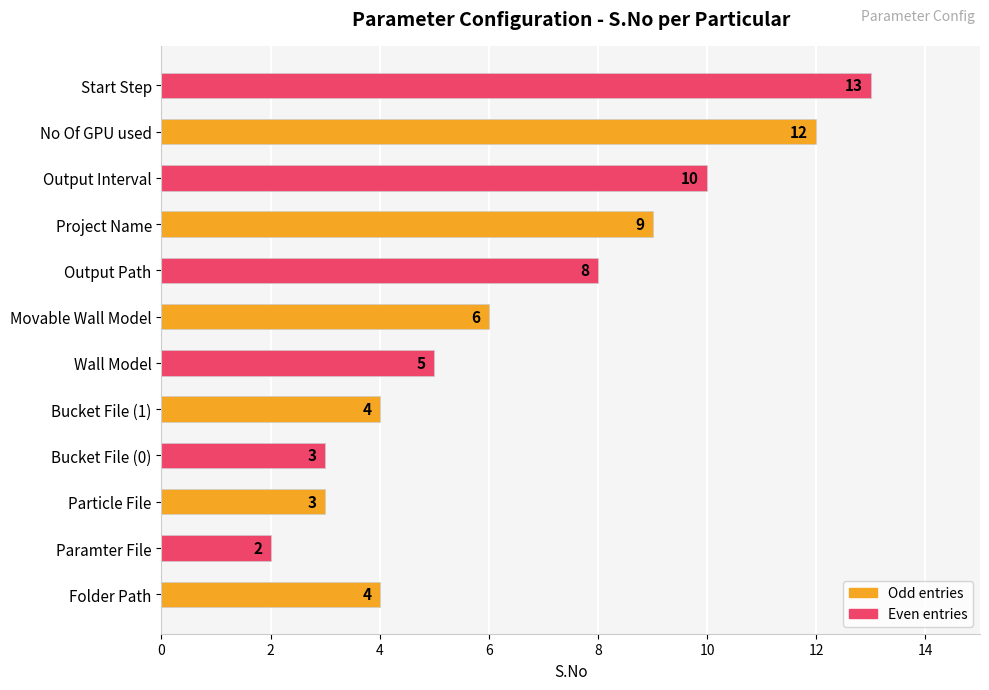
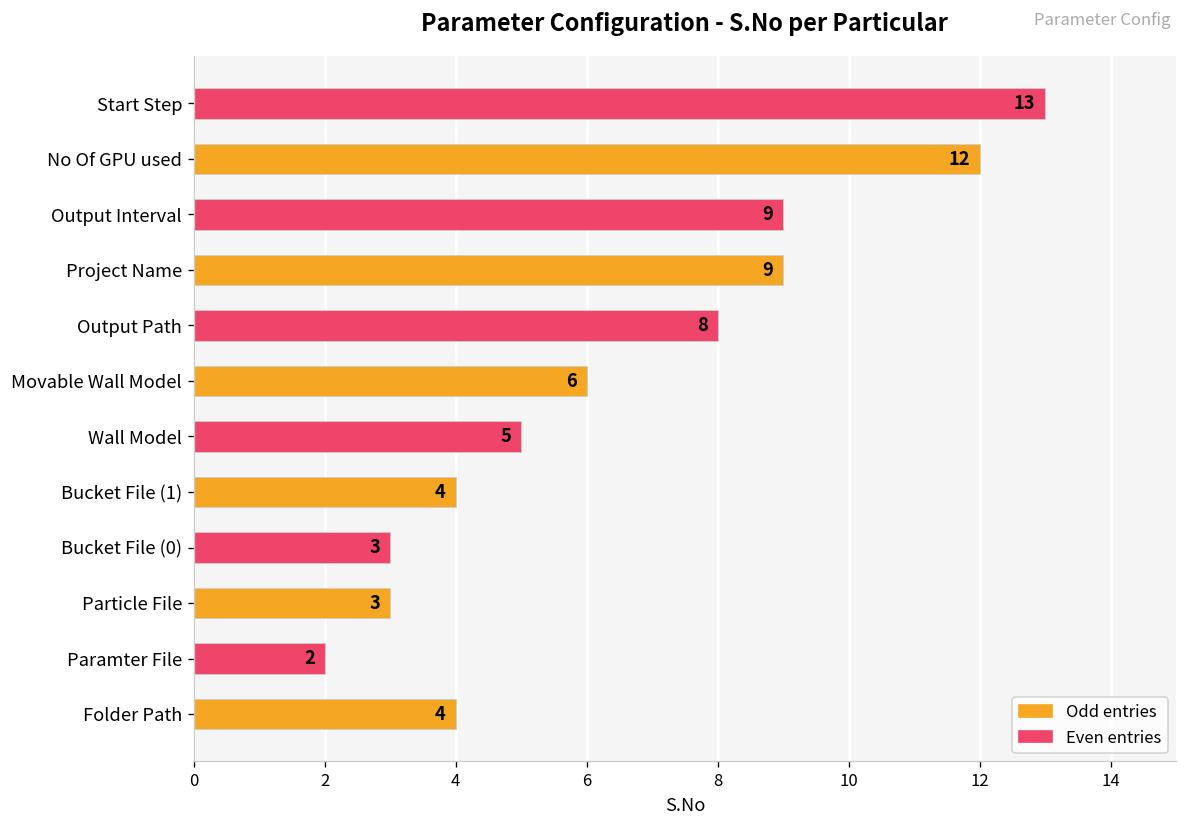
Output Interval: 10 -> 9
